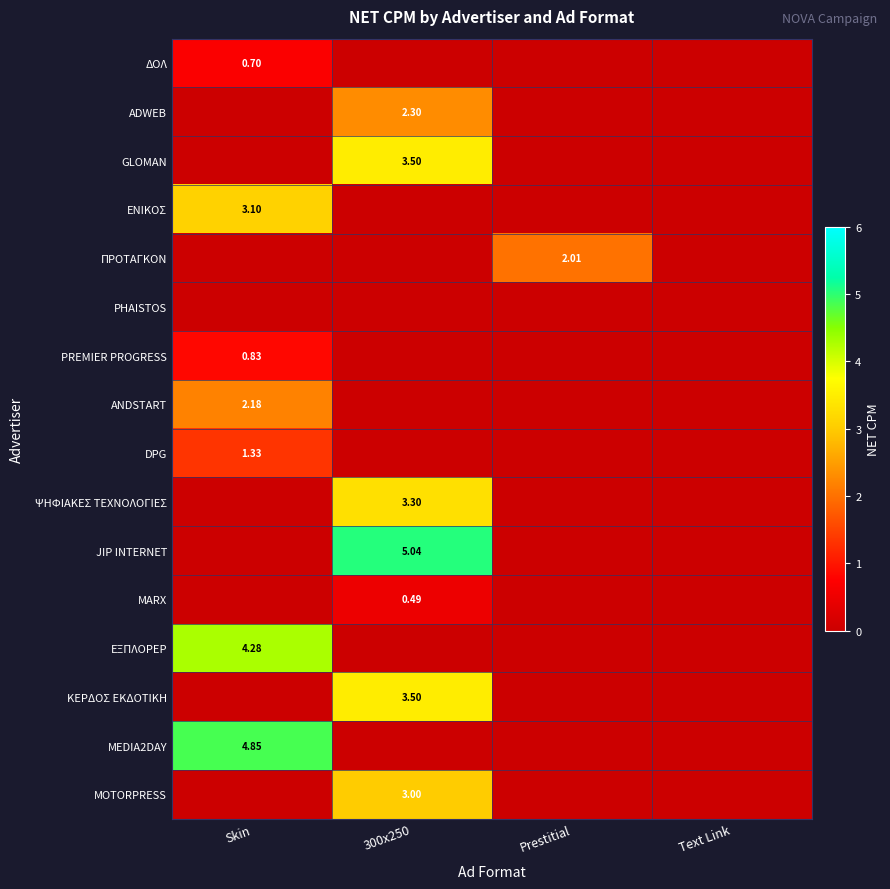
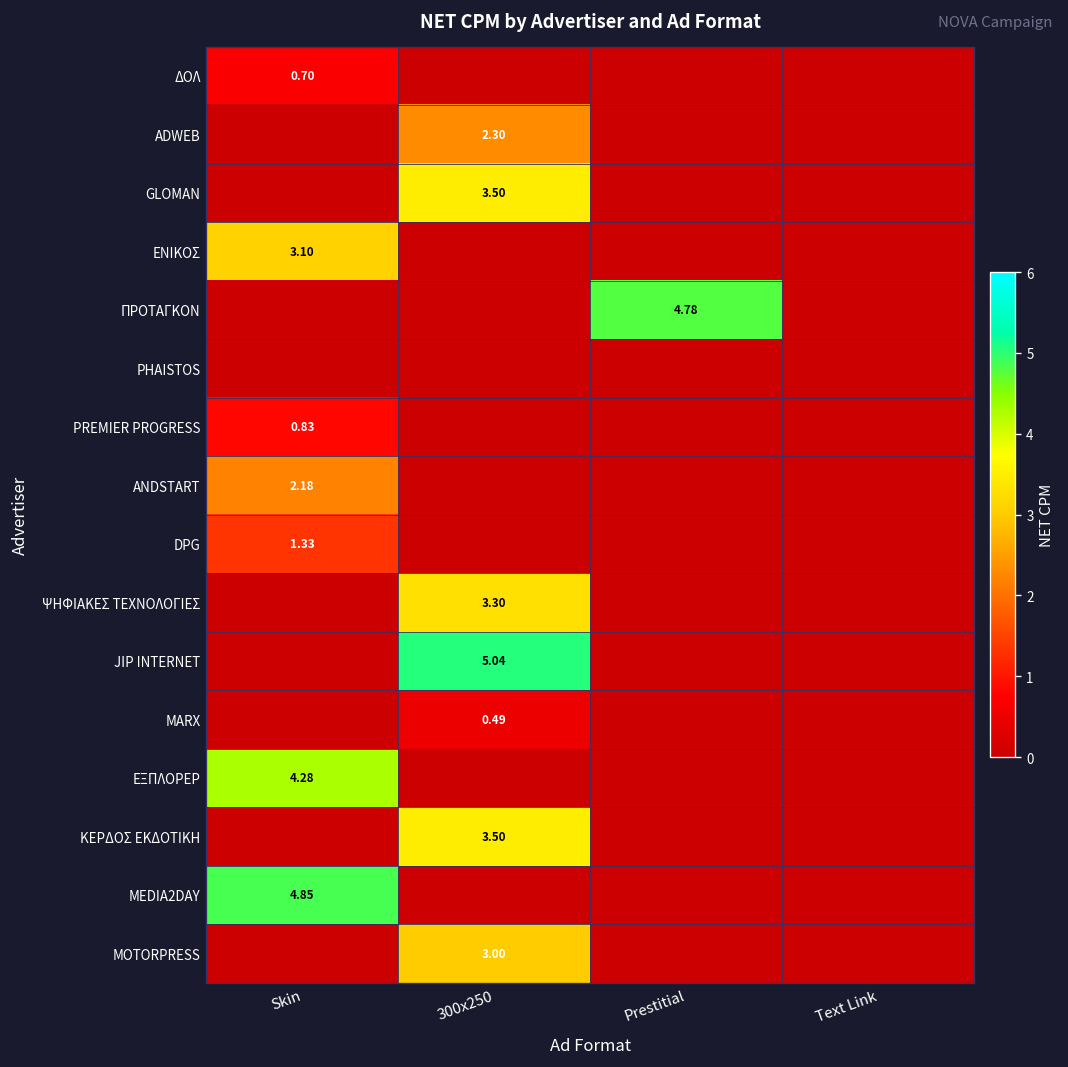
ΠΡΟΤΑΓΚΟΝ, Prestitial: 2.01 -> 4.78
